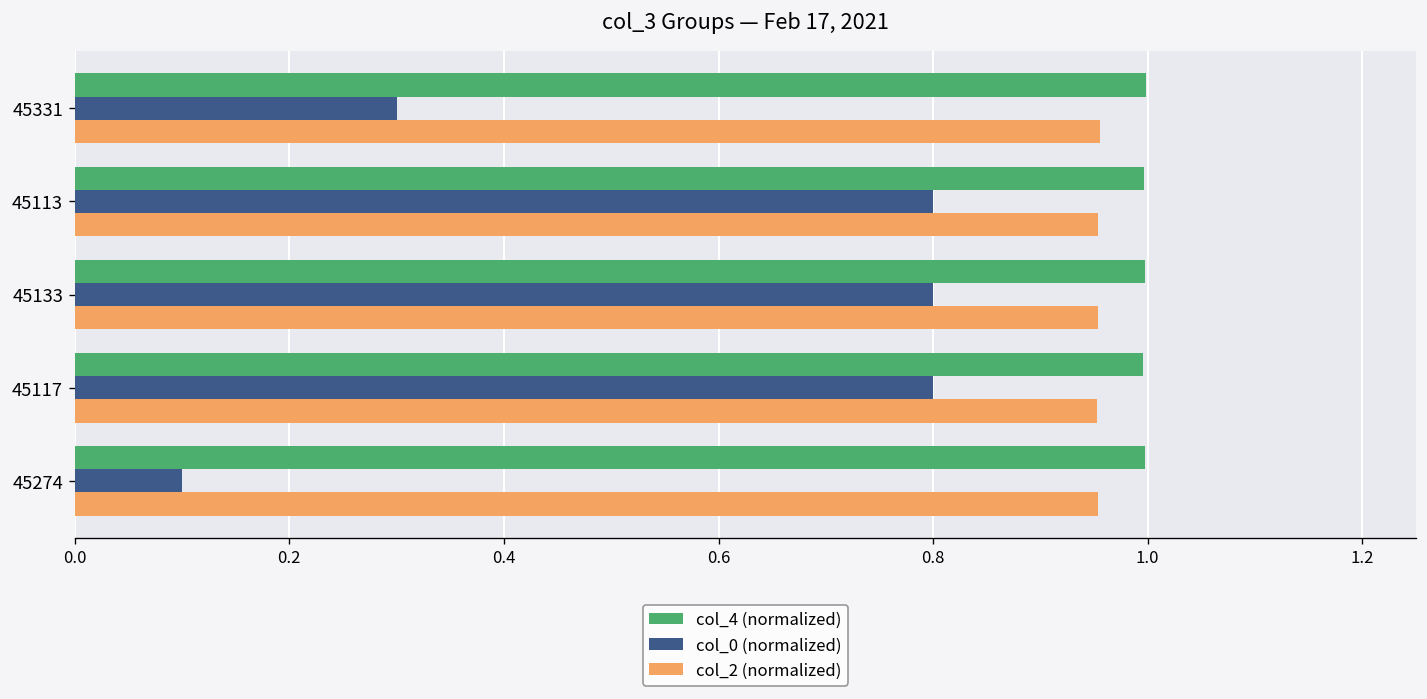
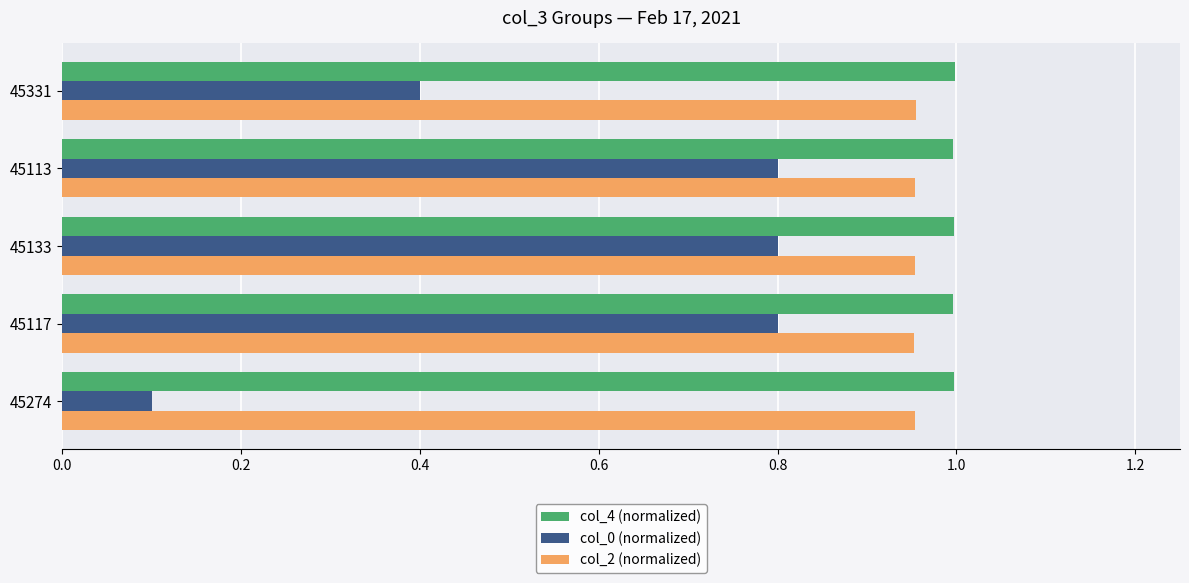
col_0 (normalized), 45331: 0.30 -> 0.40
